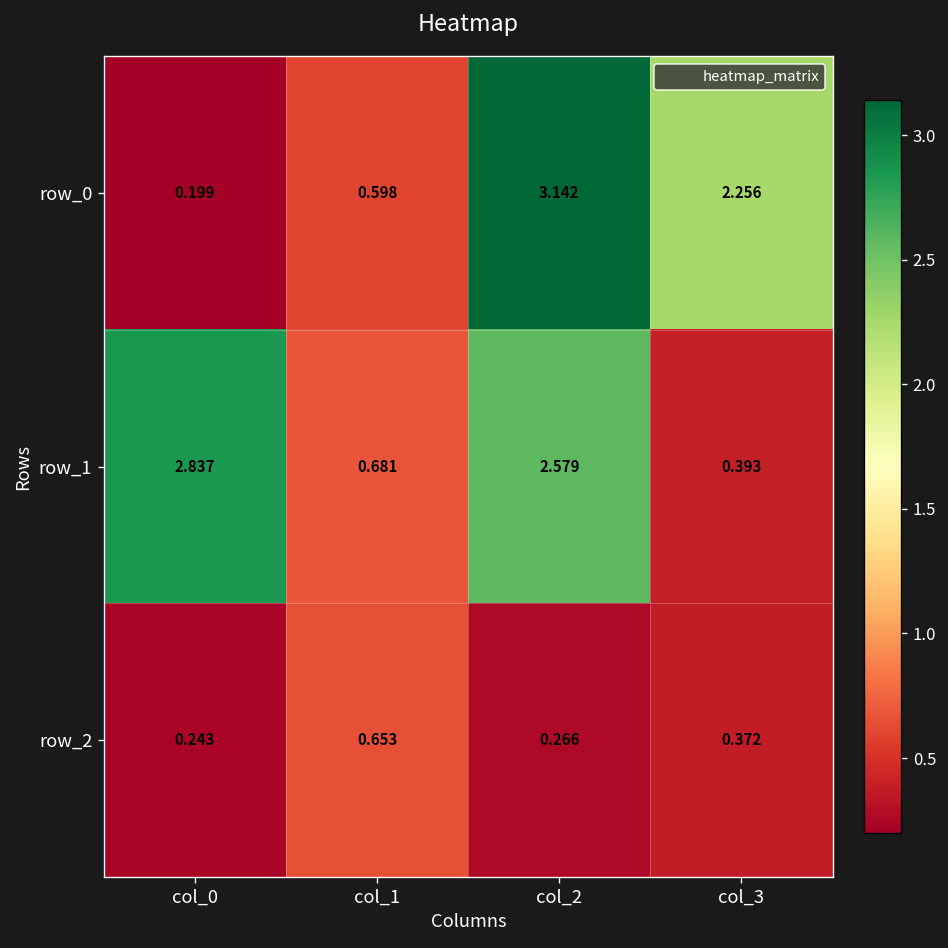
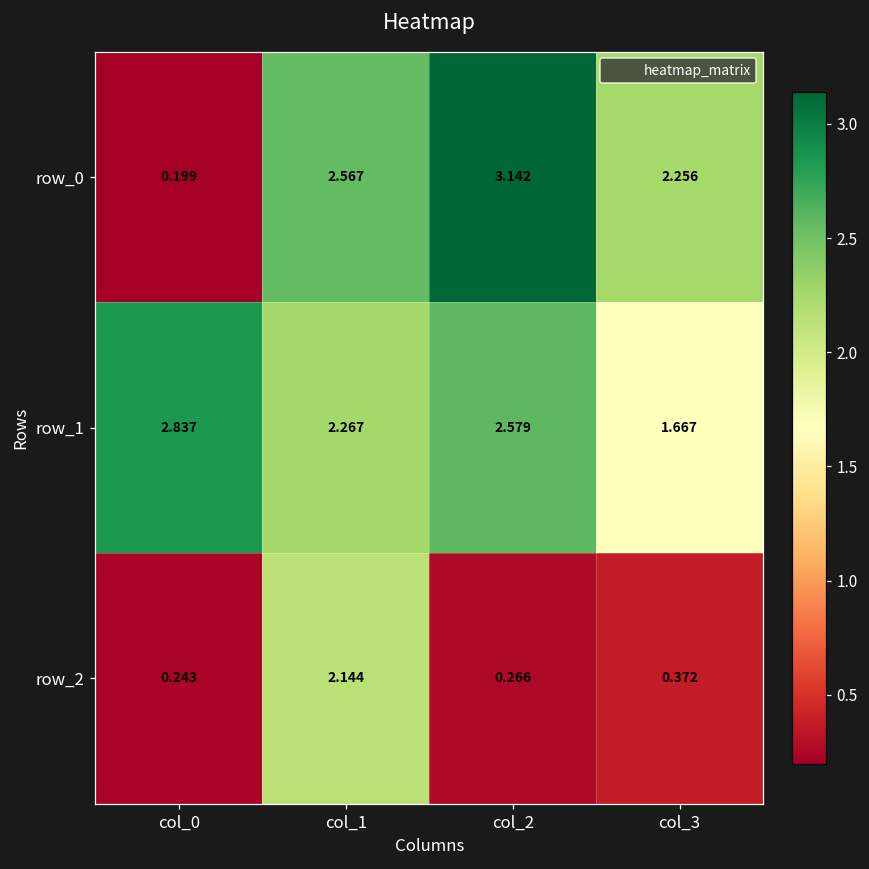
row_0, col_1: 0.598 -> 2.567
row_1, col_1: 0.681 -> 2.267
row_1, col_3: 0.393 -> 1.667
row_2, col_1: 0.653 -> 2.144
